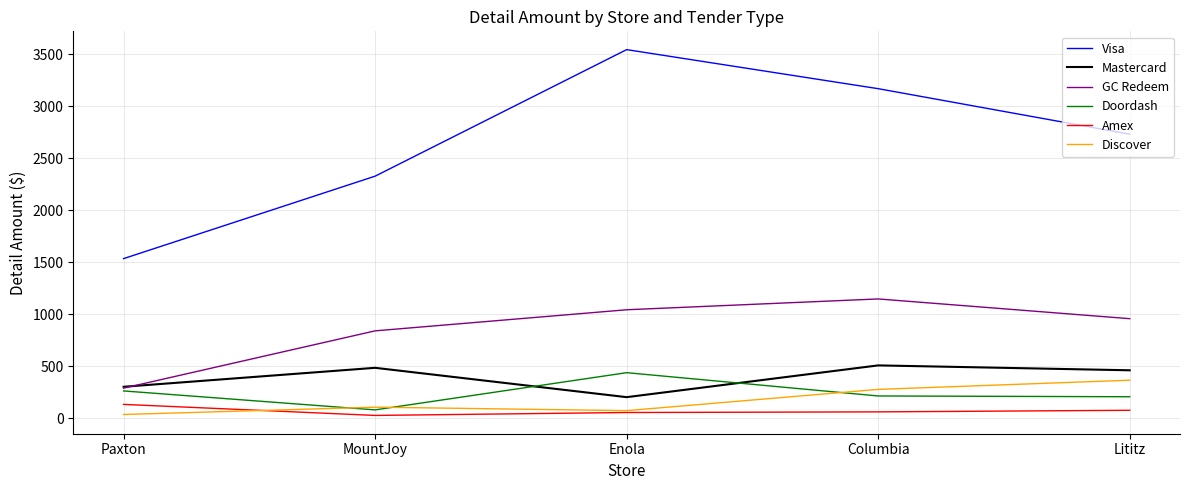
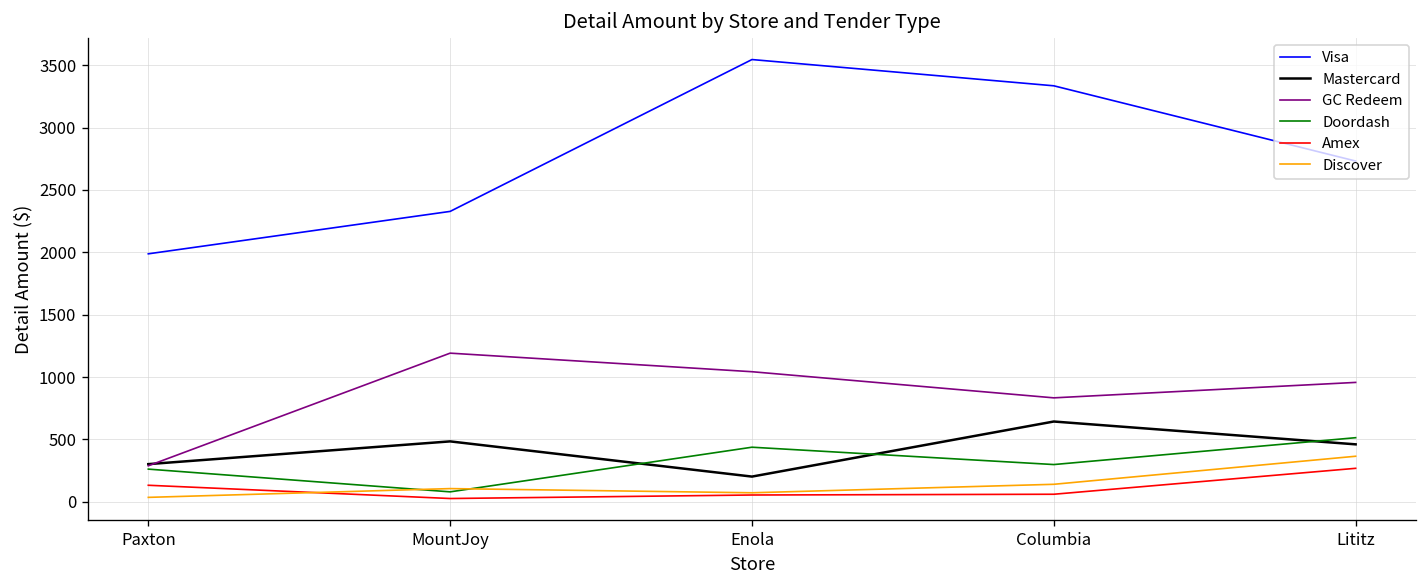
Visa, Paxton: 1530 -> 1990
GC Redeem, MountJoy: 840 -> 1190
Visa, Columbia: 3170 -> 3340
Mastercard, Columbia: 510 -> 640
GC Redeem, Columbia: 1150 -> 830
Doordash, Columbia: 210 -> 300
Discover, Columbia: 280 -> 140
Doordash, Lititz: 210 -> 510
Amex, Lititz: 80 -> 270
